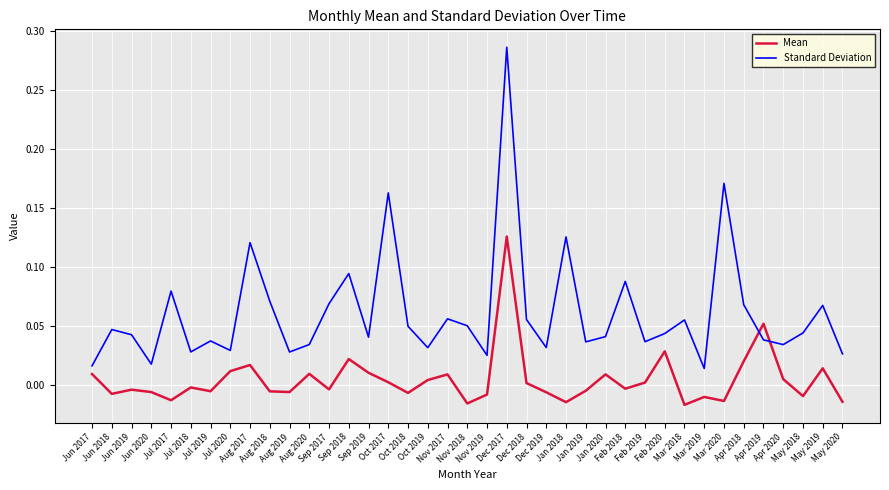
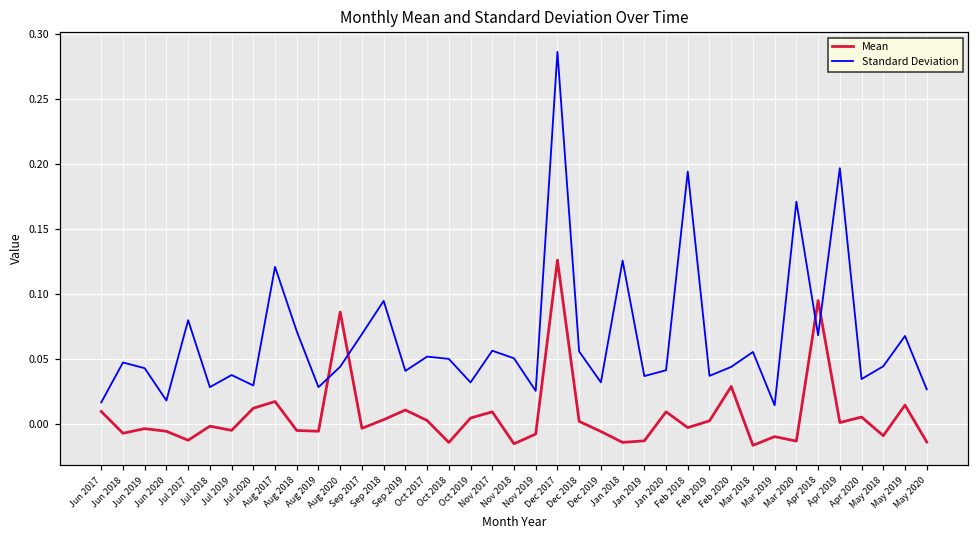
Mean, Aug 2020: 0.010 -> 0.086
Standard Deviation, Aug 2020: 0.035 -> 0.044
Mean, Sep 2018: 0.022 -> 0.003
Standard Deviation, Oct 2017: 0.163 -> 0.052
Mean, Oct 2018: -0.006 -> -0.014
Mean, Jan 2019: -0.005 -> -0.013
Standard Deviation, Feb 2018: 0.088 -> 0.194
Mean, Apr 2018: 0.020 -> 0.095
Mean, Apr 2019: 0.052 -> 0.001
Standard Deviation, Apr 2019: 0.038 -> 0.197
